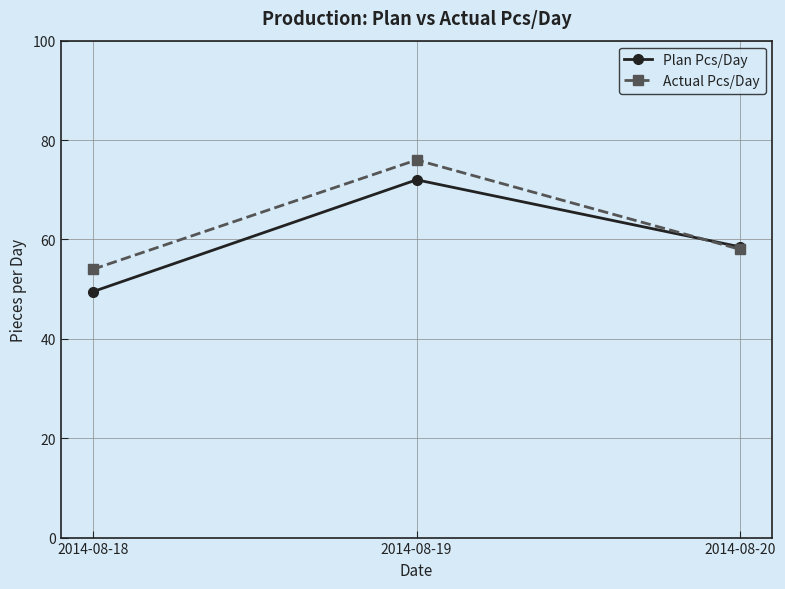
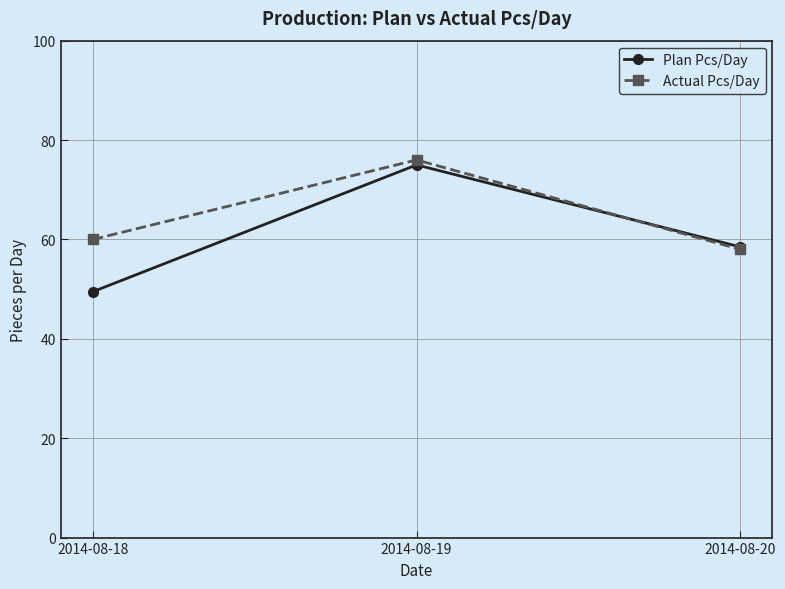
Actual Pcs/Day, 2014-08-18: 54 -> 60
Plan Pcs/Day, 2014-08-19: 72 -> 75
